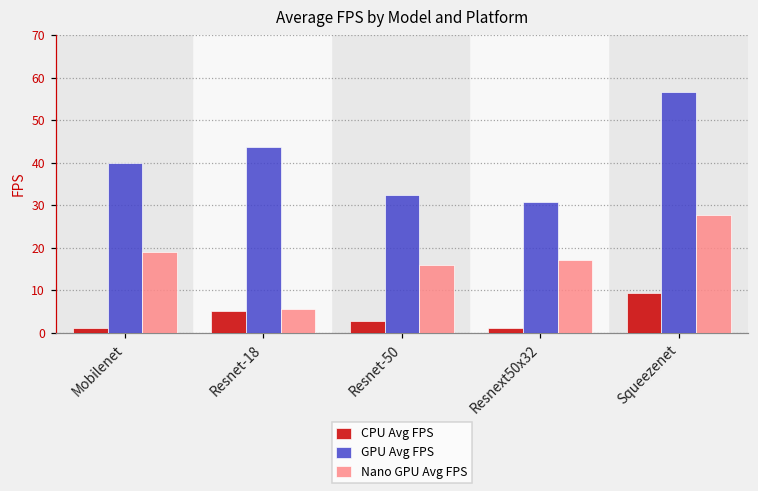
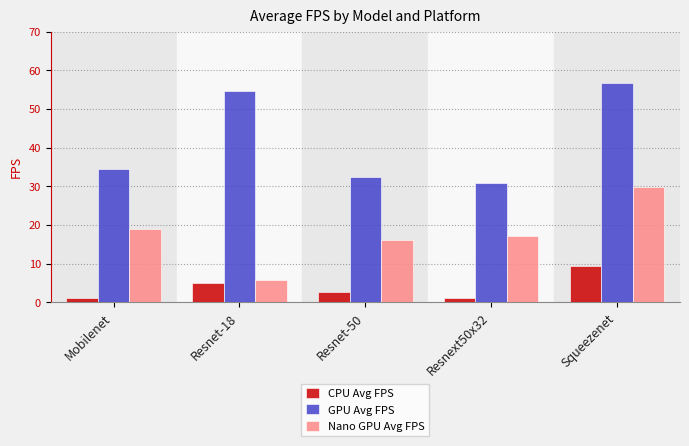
GPU Avg FPS, Mobilenet: 40 -> 34
GPU Avg FPS, Resnet-18: 44 -> 55
Nano GPU Avg FPS, Squeezenet: 28 -> 30
